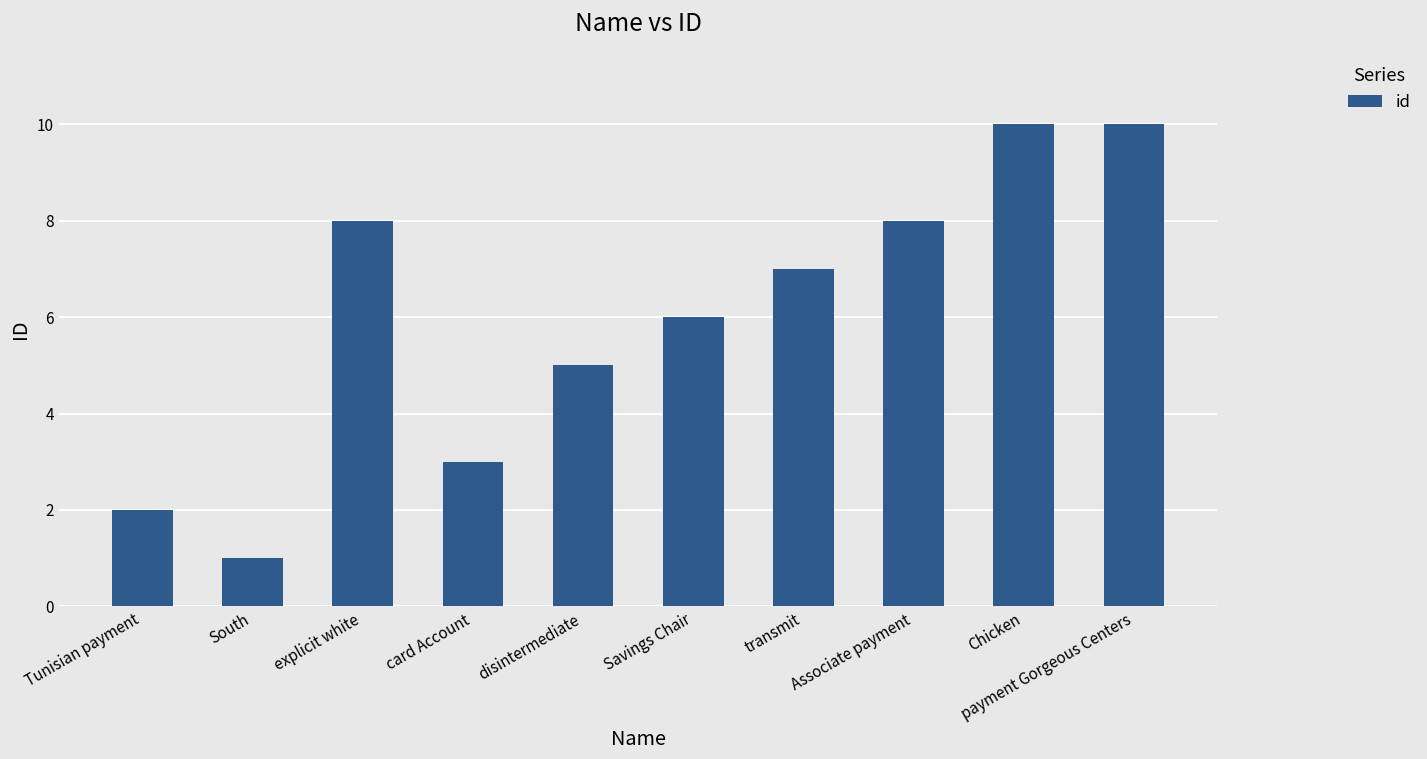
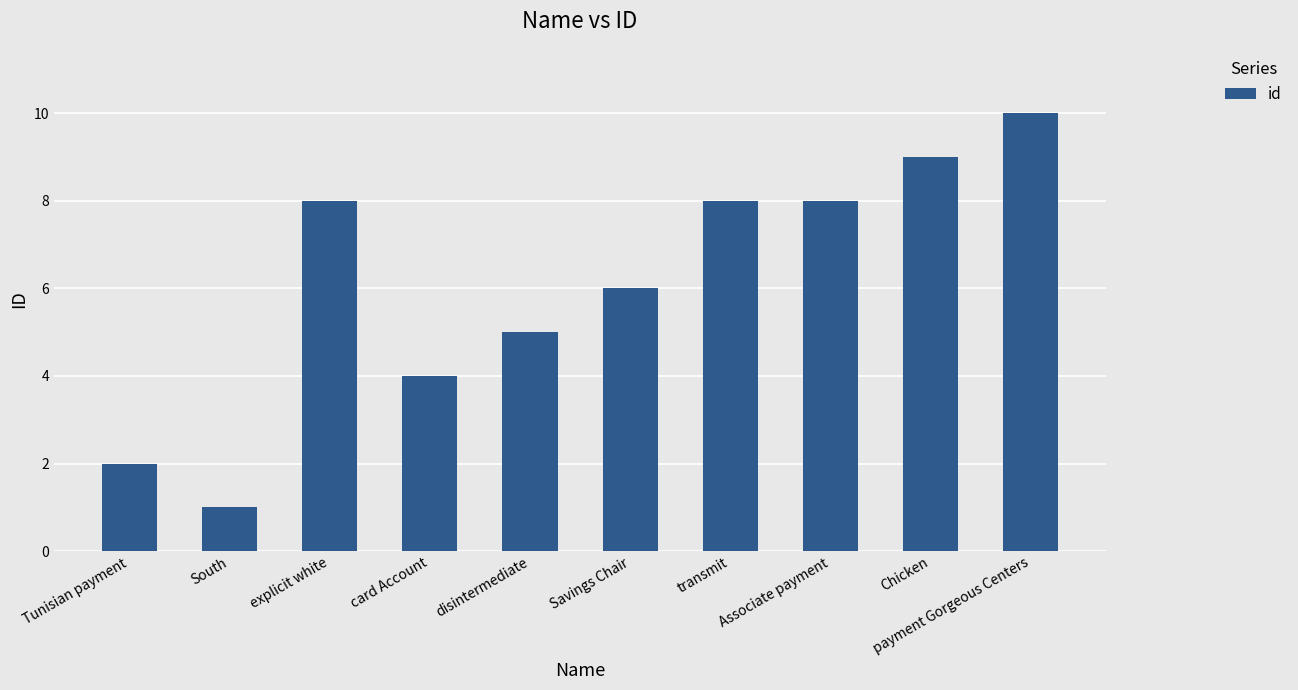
card Account: 3 -> 4
transmit: 7 -> 8
Chicken: 10 -> 9
